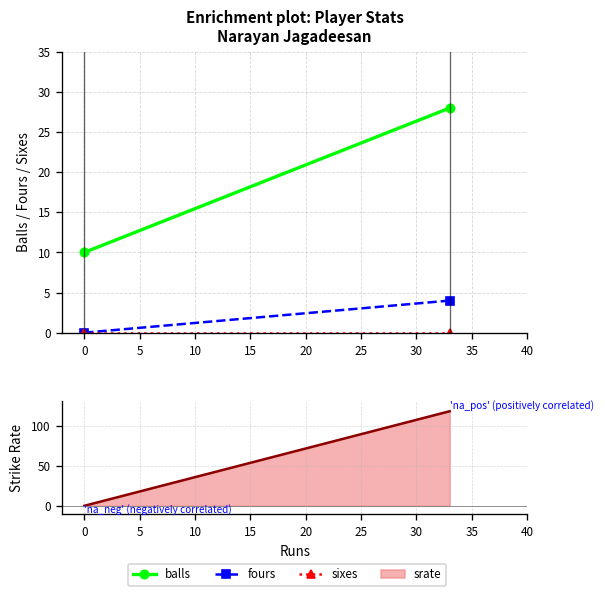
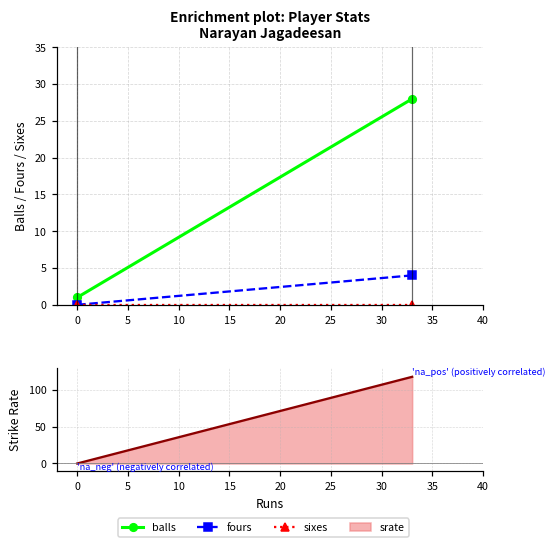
Enrichment plot: Player Stats Narayan Jagadeesan, balls, 0: 10 -> 1
